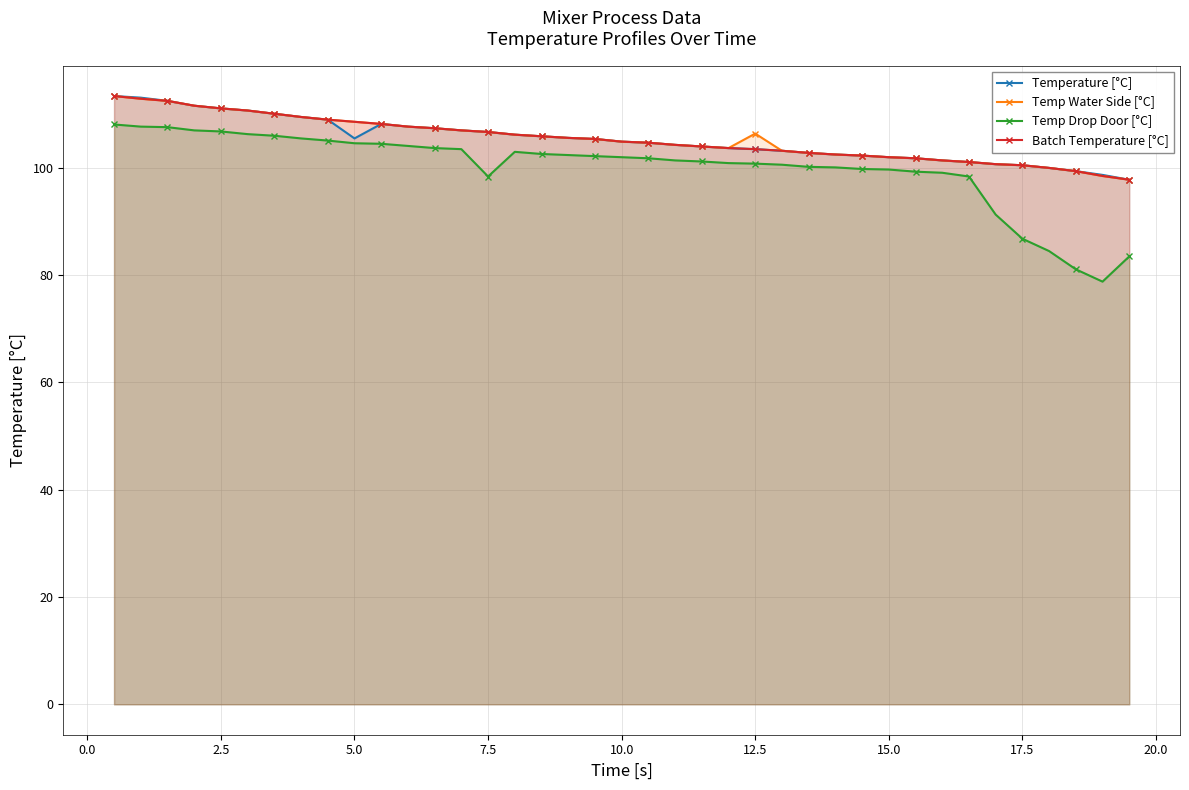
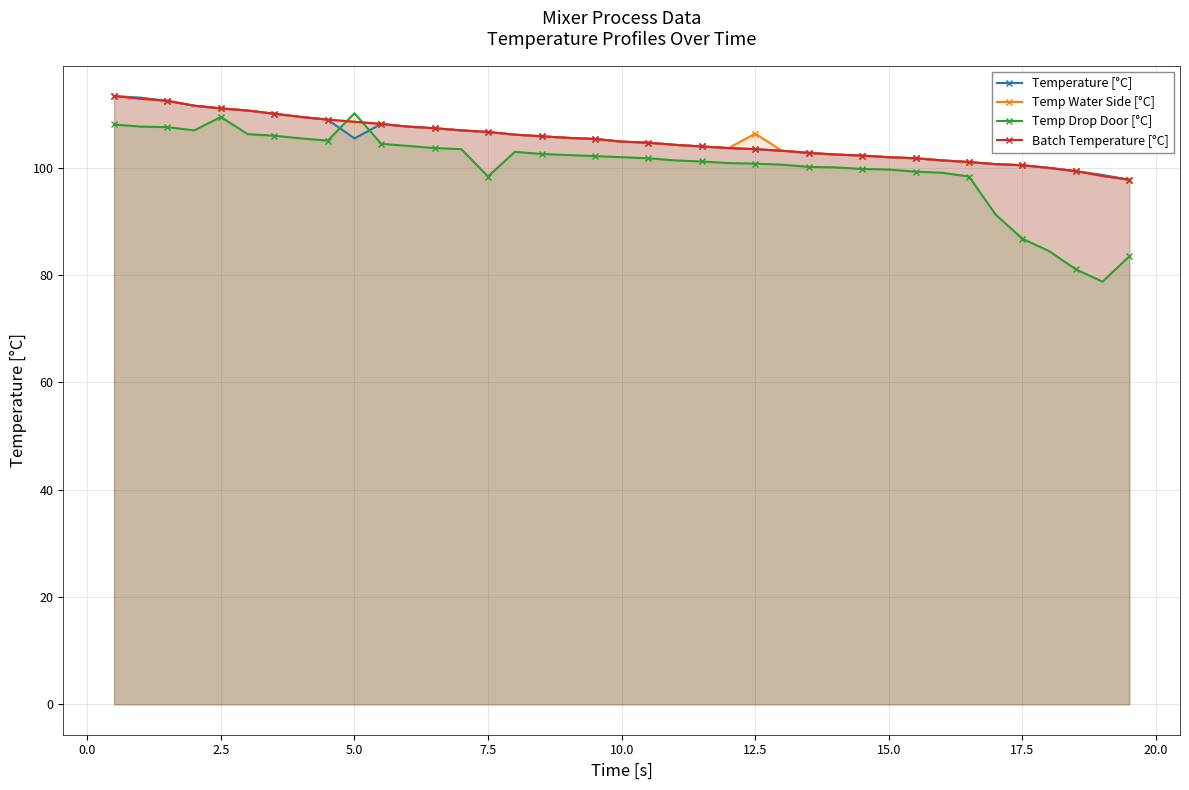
Temp Drop Door [°C], 2.5: 107 -> 110
Temp Drop Door [°C], 5.0: 105 -> 110
